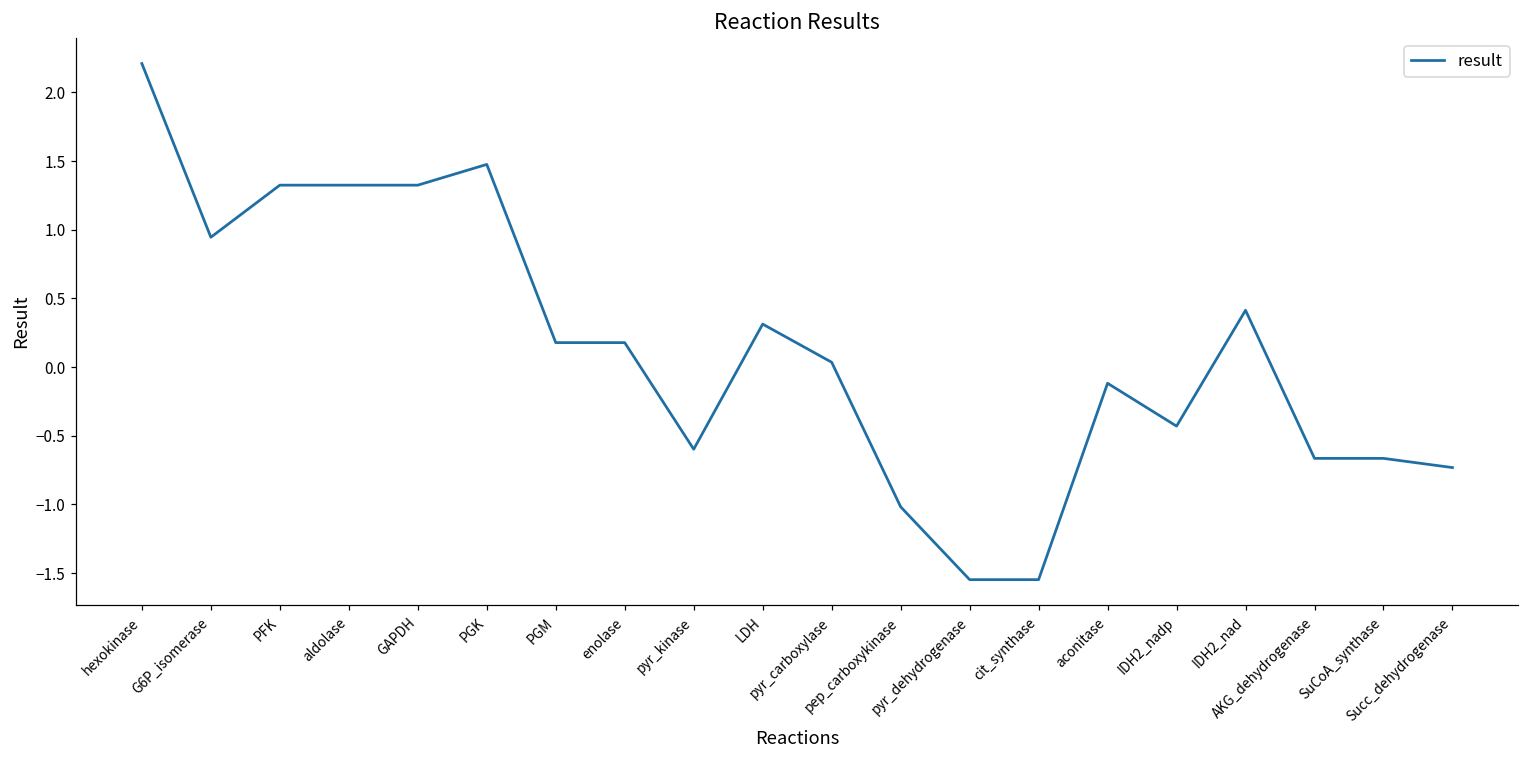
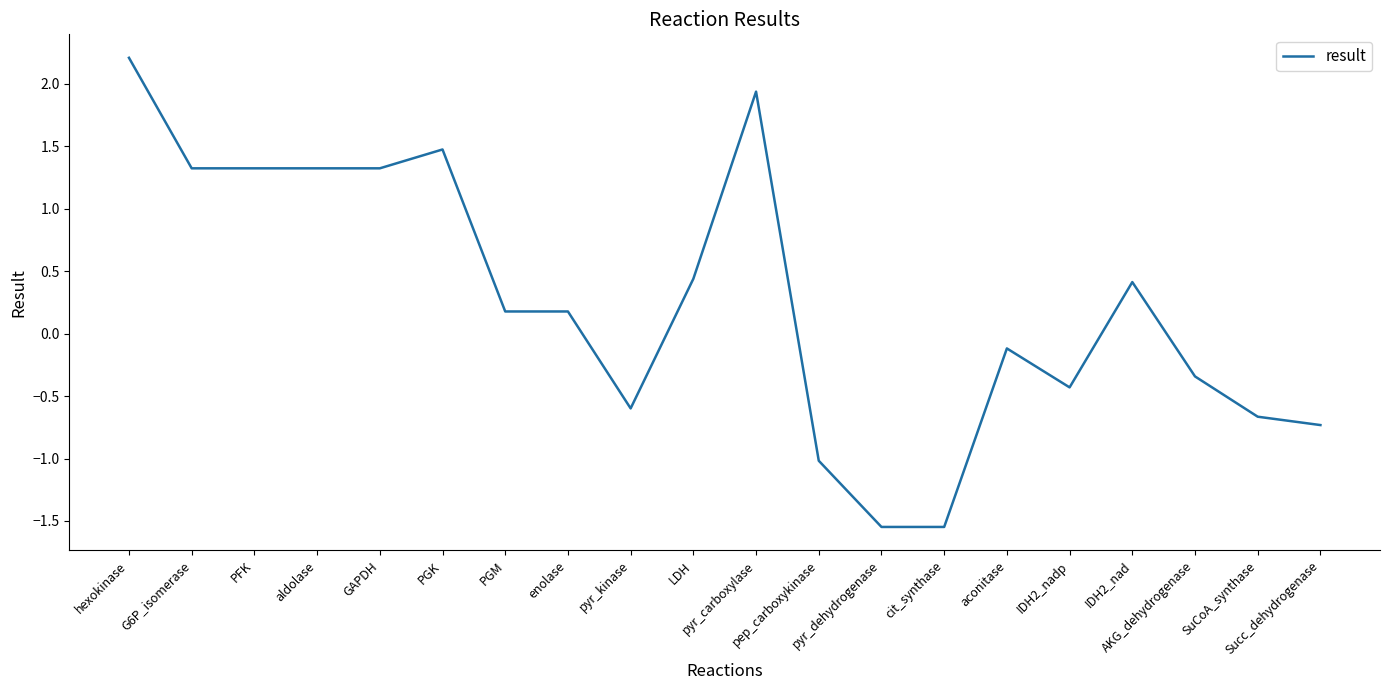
G6P_isomerase: 0.95 -> 1.32
LDH: 0.31 -> 0.44
pyr_carboxylase: 0.03 -> 1.94
AKG_dehydrogenase: -0.67 -> -0.34
